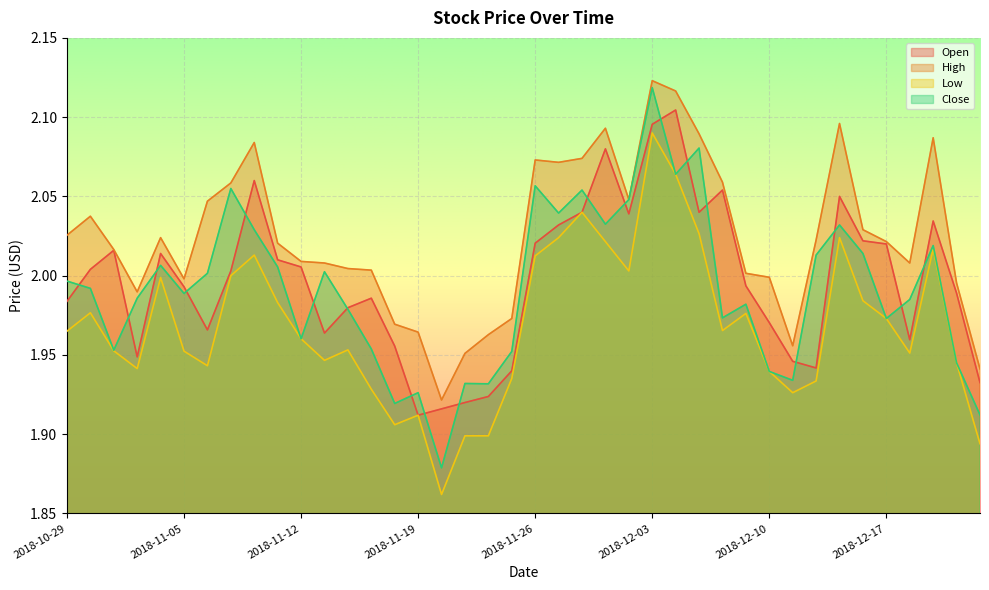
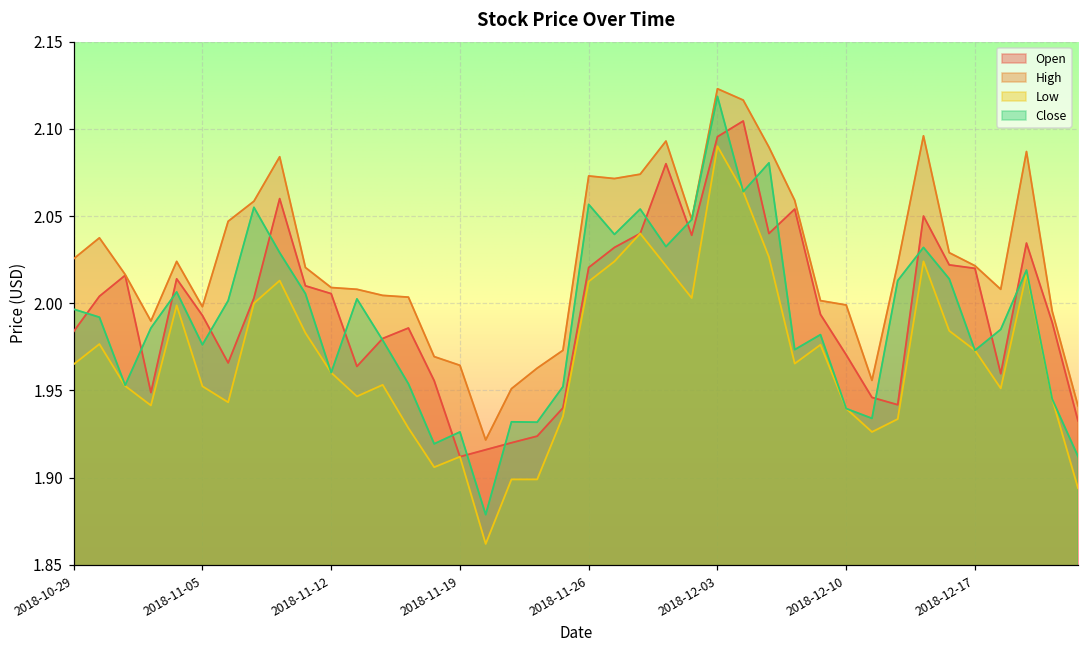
Close, 2018-11-05: 1.989 -> 1.976
